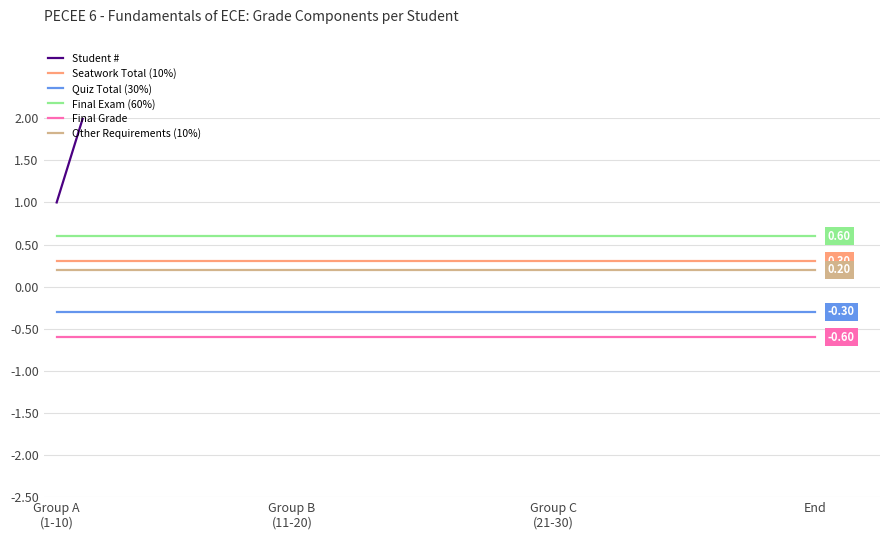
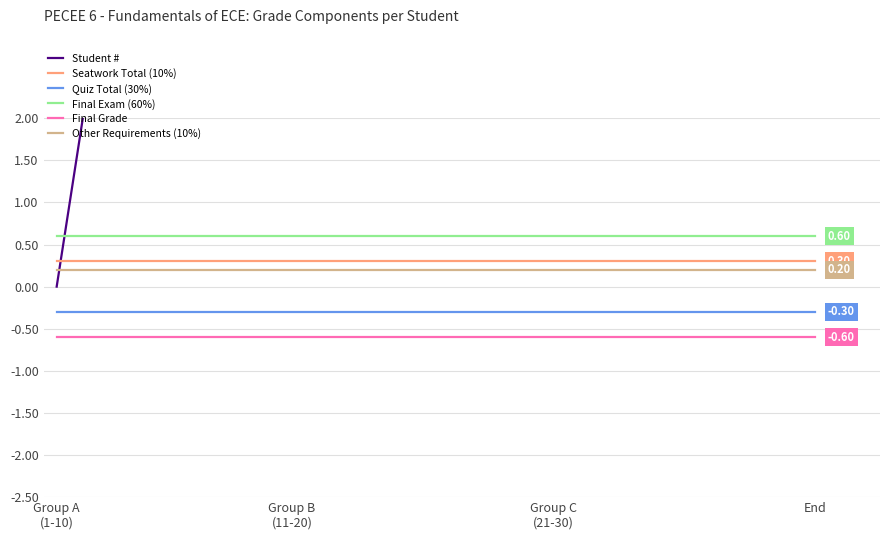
Student #, Group A (1-10): 1 -> 0
